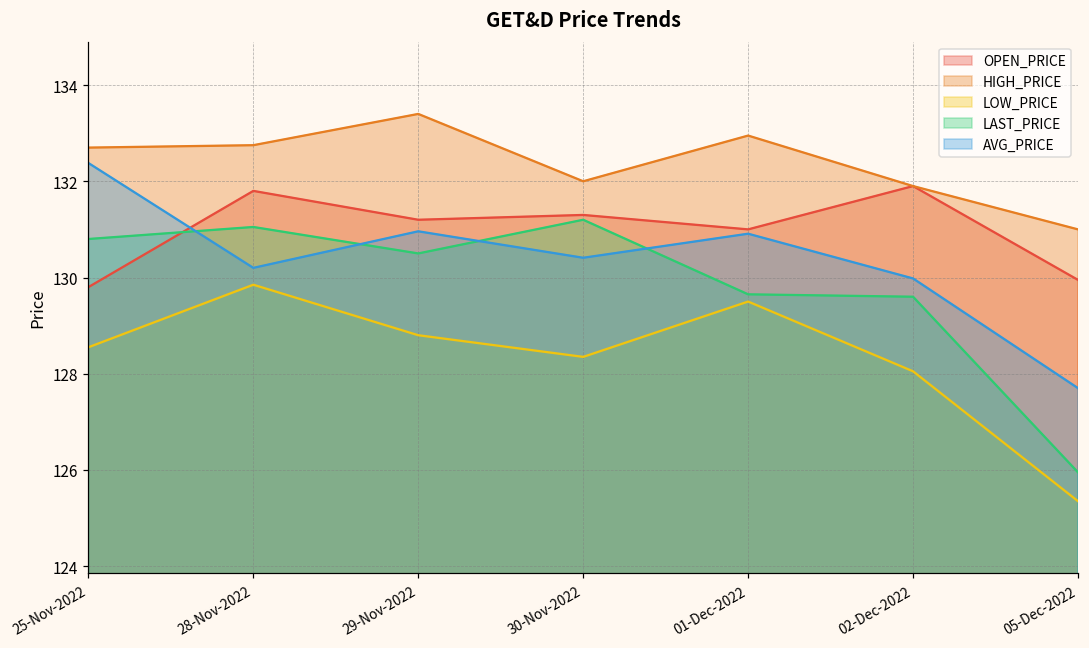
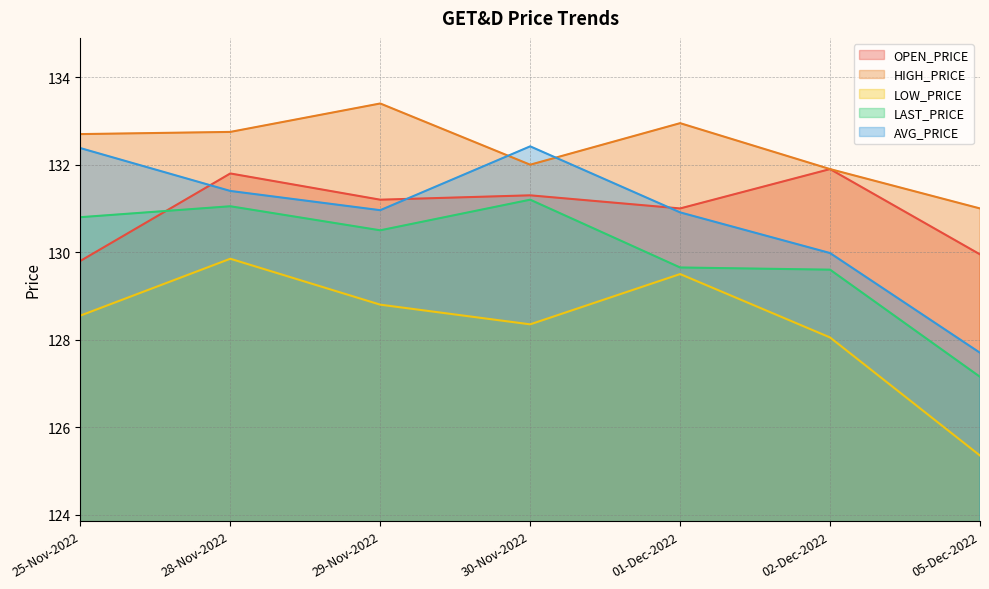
AVG_PRICE, 28-Nov-2022: 130.2 -> 131.4
AVG_PRICE, 30-Nov-2022: 130.4 -> 132.4
LAST_PRICE, 05-Dec-2022: 126.0 -> 127.2
